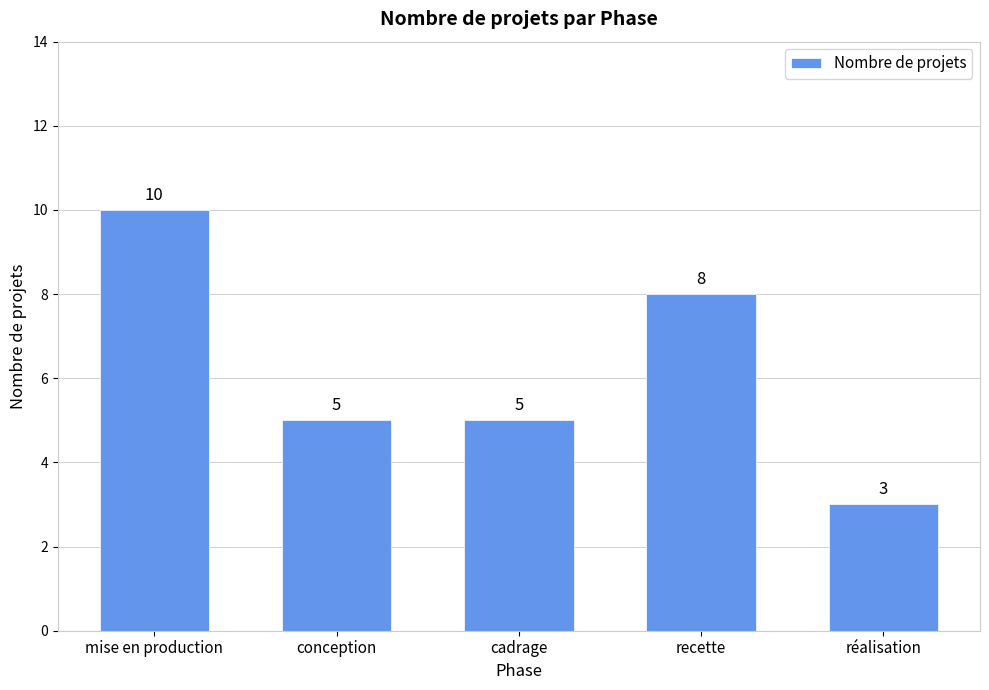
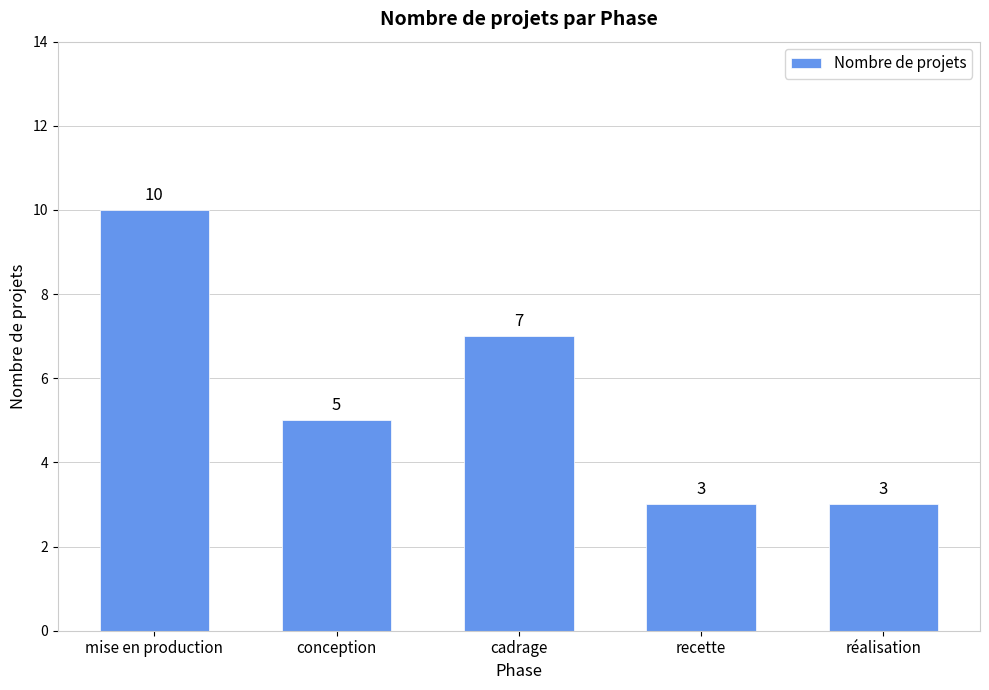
cadrage: 5 -> 7
recette: 8 -> 3
